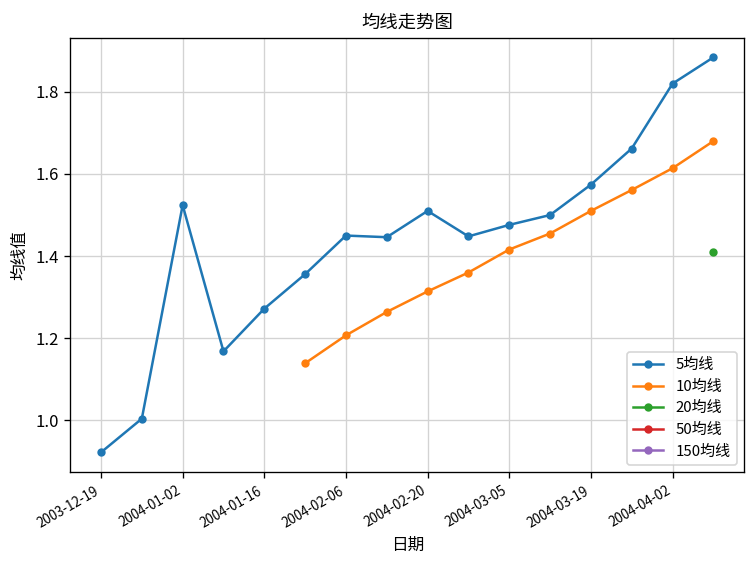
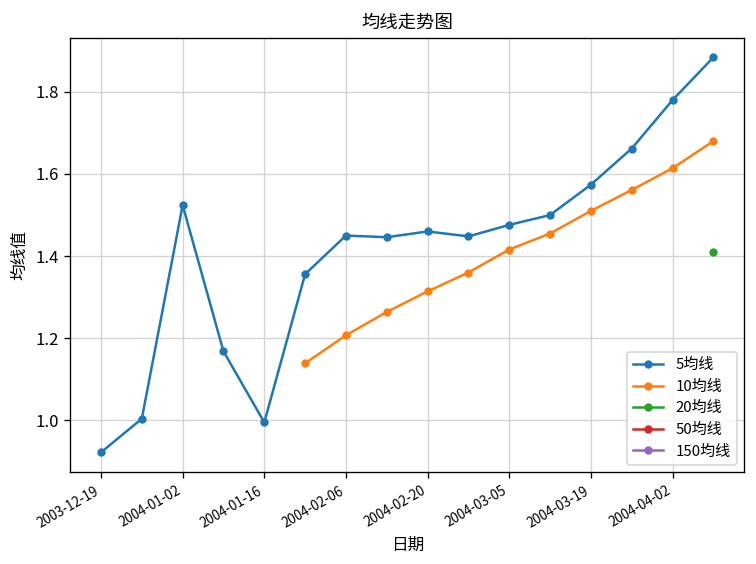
5均线, 2004-01-16: 1.27 -> 1.00
5均线, 2004-02-20: 1.51 -> 1.46
5均线, 2004-04-02: 1.82 -> 1.78
